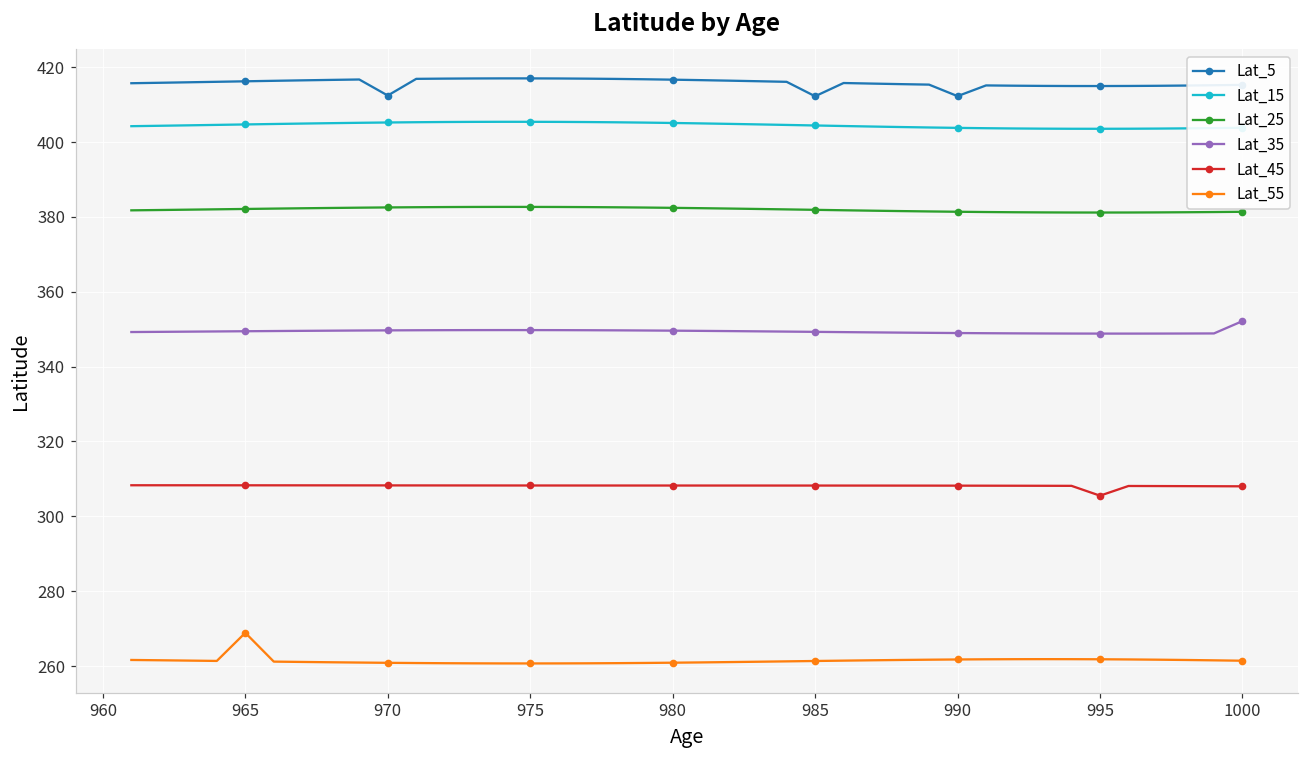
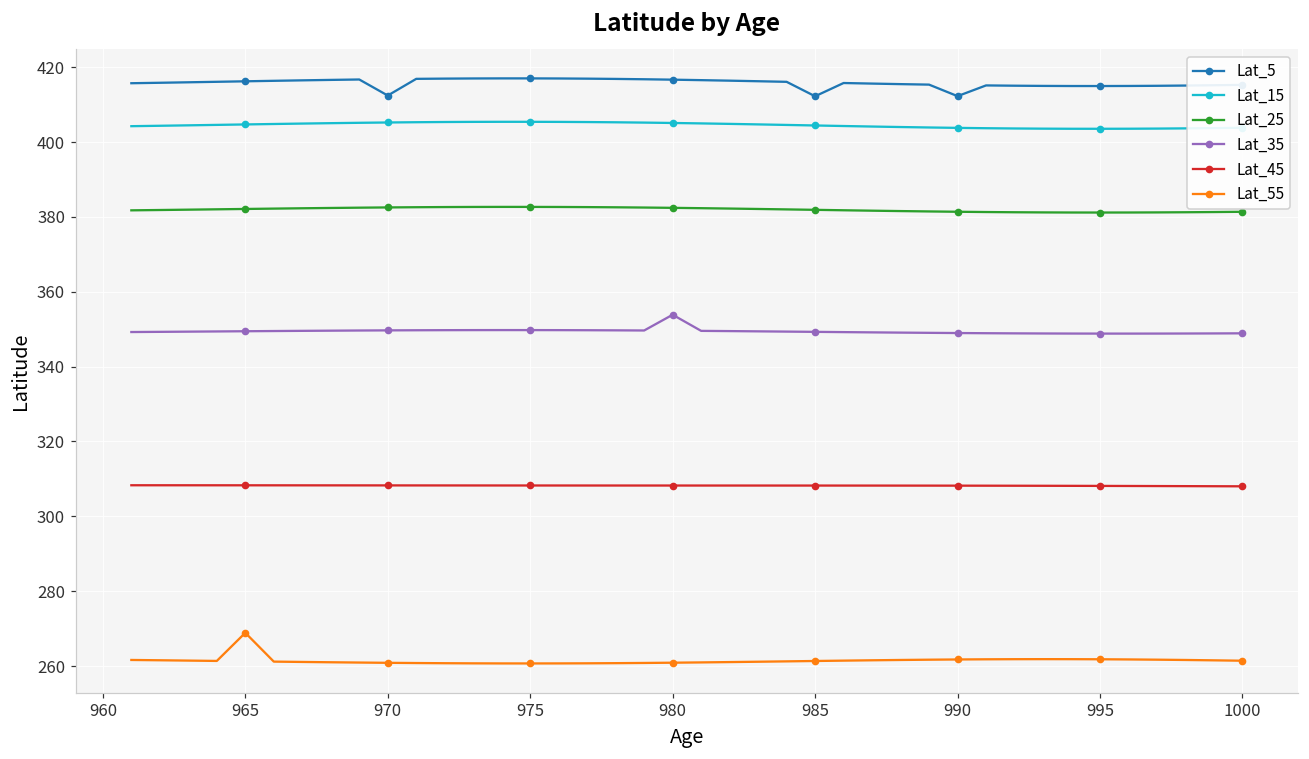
Lat_35, 980: 350 -> 354
Lat_45, 995: 306 -> 308
Lat_35, 1000: 352 -> 349
